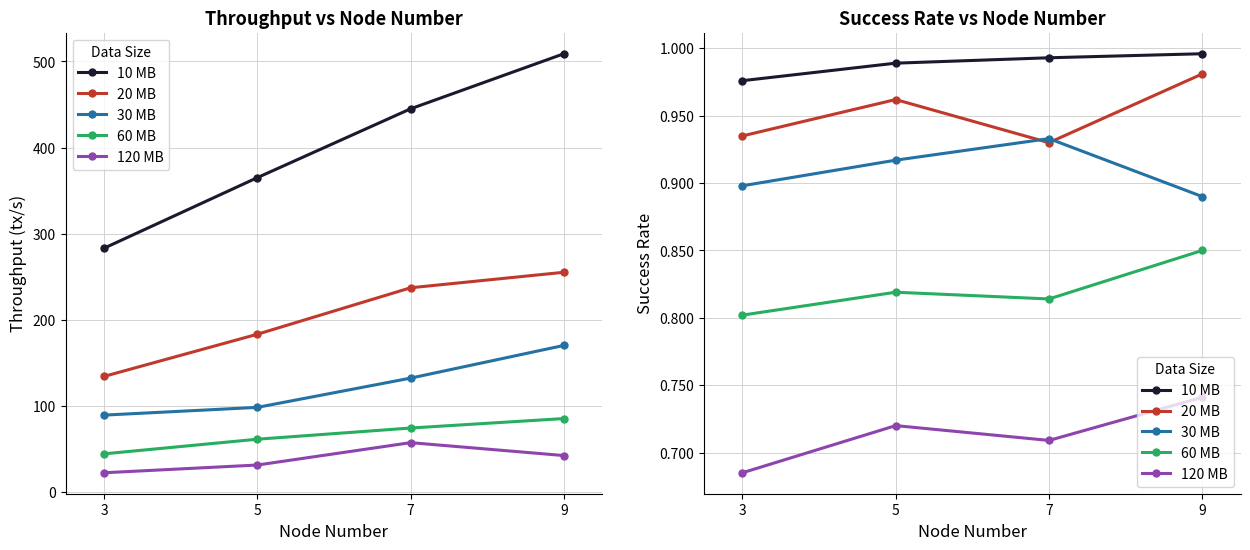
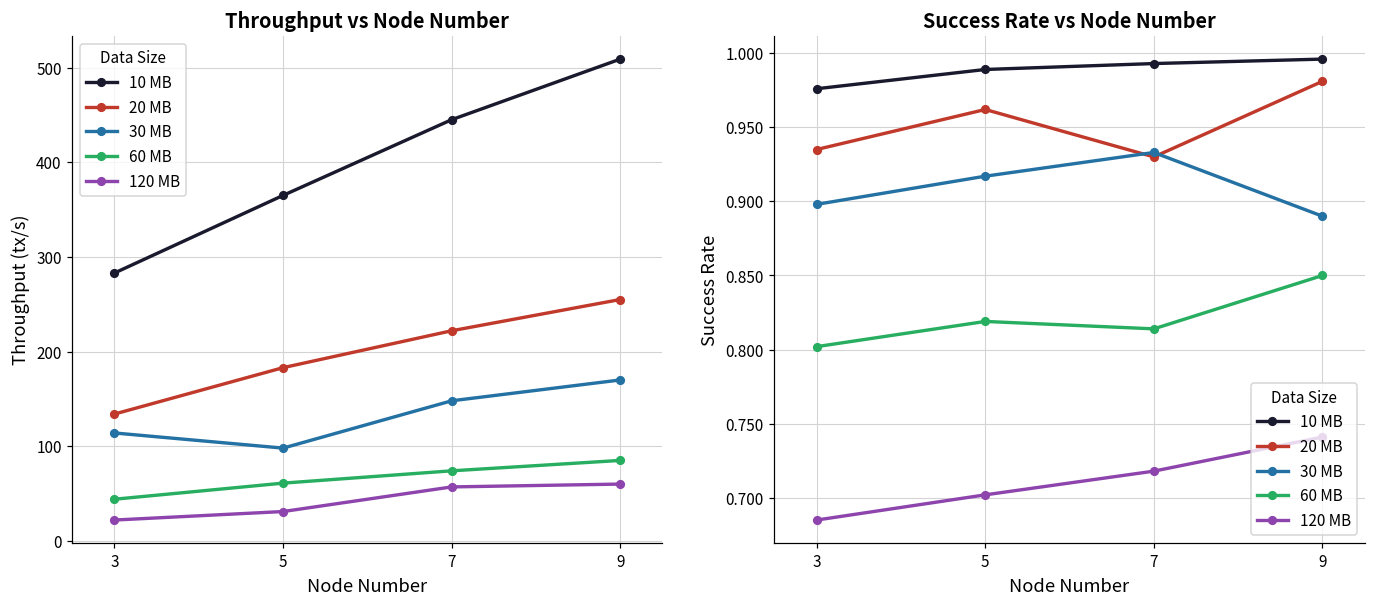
Throughput vs Node Number, 30 MB, 3: 90 -> 110
Throughput vs Node Number, 20 MB, 7: 240 -> 220
Throughput vs Node Number, 30 MB, 7: 130 -> 150
Throughput vs Node Number, 120 MB, 9: 40 -> 60
Success Rate vs Node Number, 120 MB, 5: 0.720 -> 0.702
Success Rate vs Node Number, 120 MB, 7: 0.709 -> 0.718
